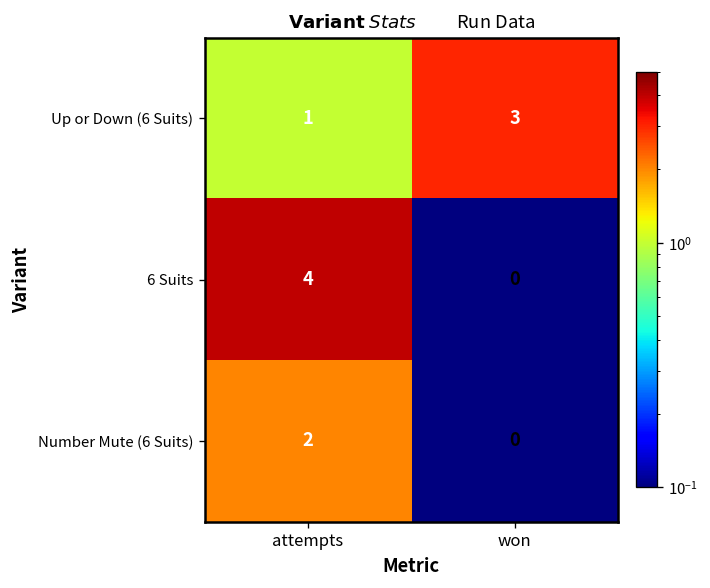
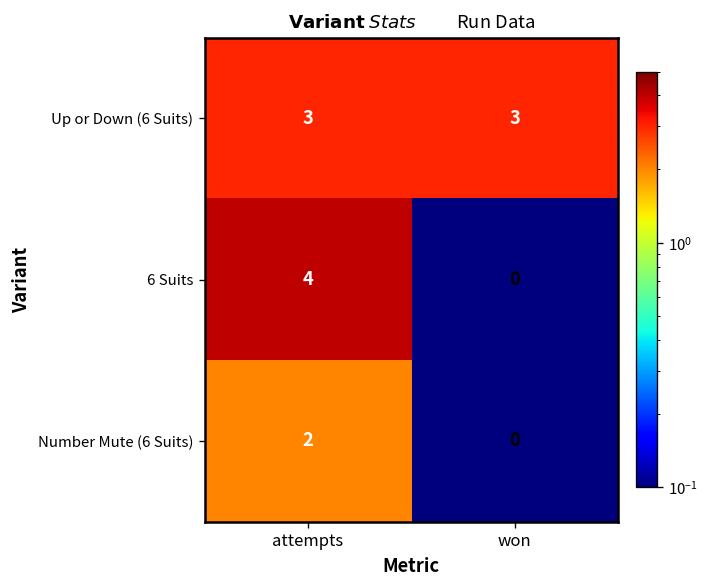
Up or Down (6 Suits), attempts: 1 -> 3
